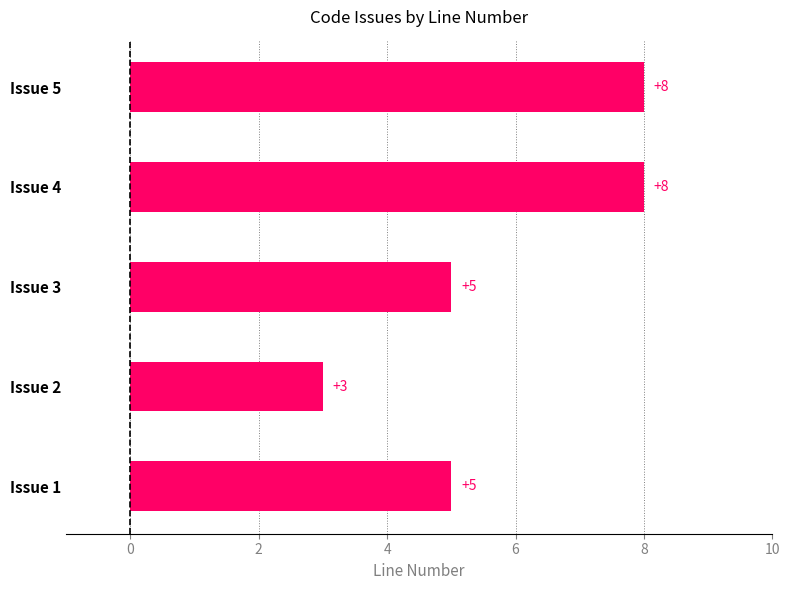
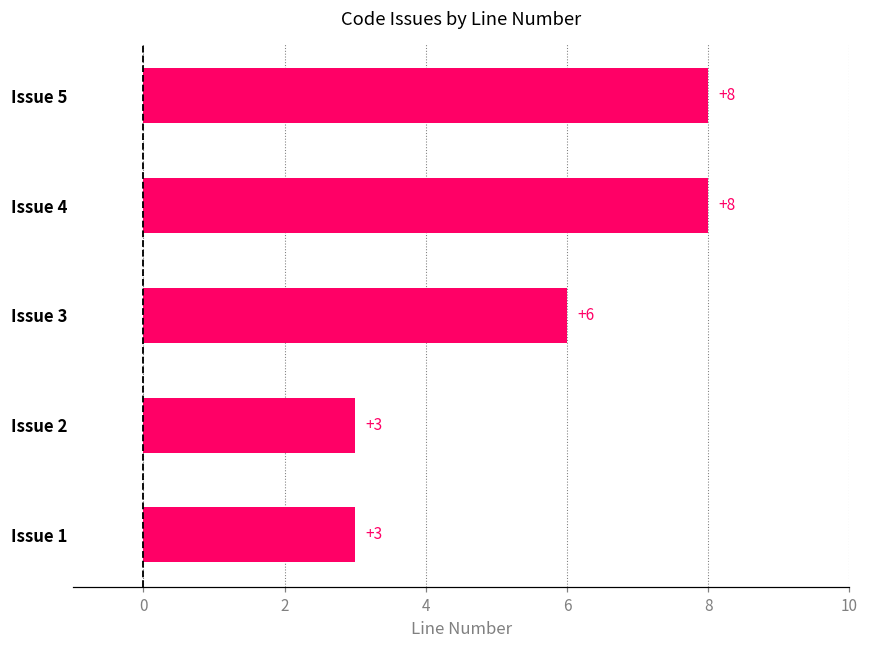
Issue 3: +5 -> +6
Issue 1: +5 -> +3
